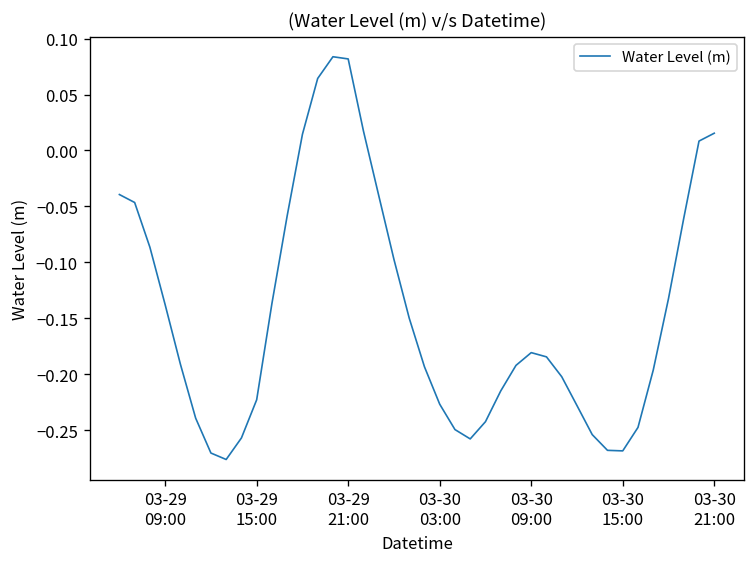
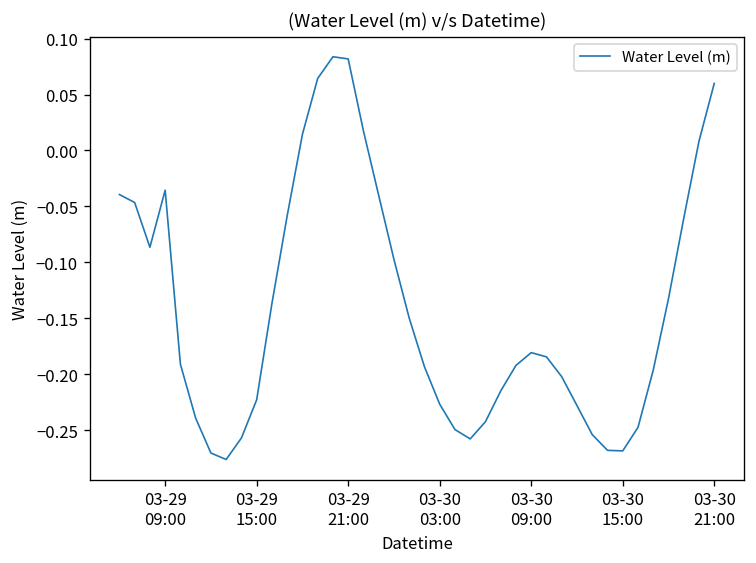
03-29 09:00: -0.14 -> -0.04
03-30 21:00: 0.02 -> 0.06
